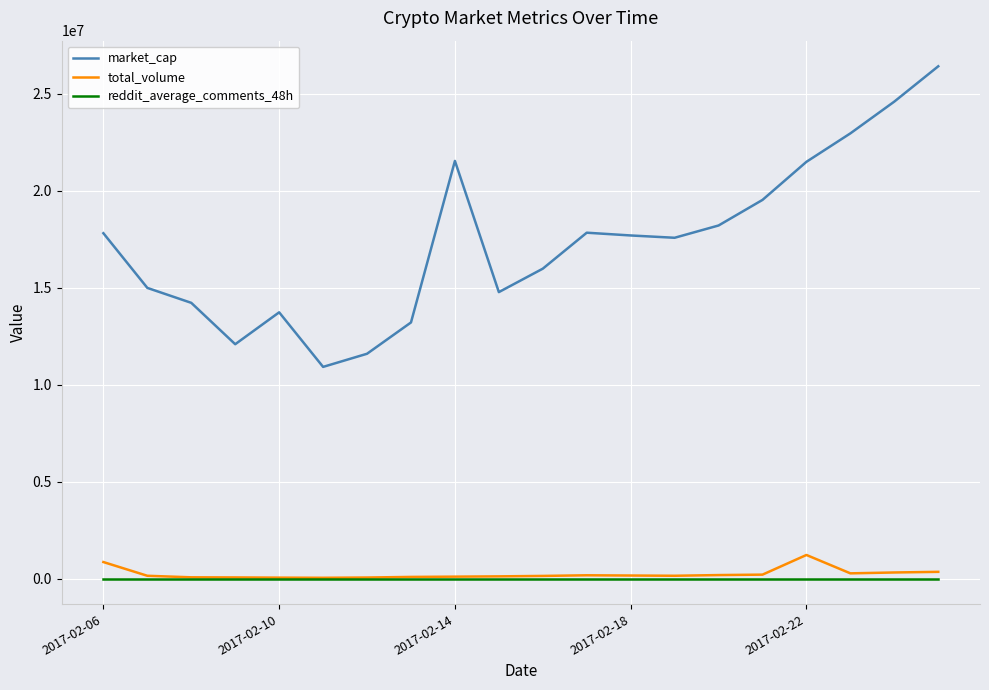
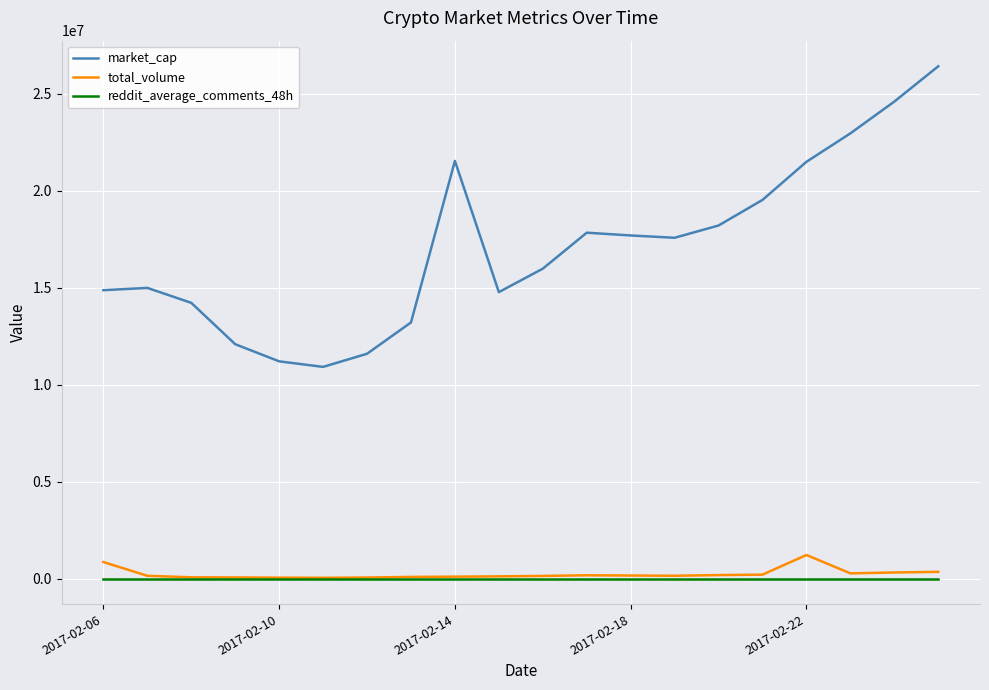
market_cap, 2017-02-06: 17800000 -> 14900000
market_cap, 2017-02-10: 13700000 -> 11200000
